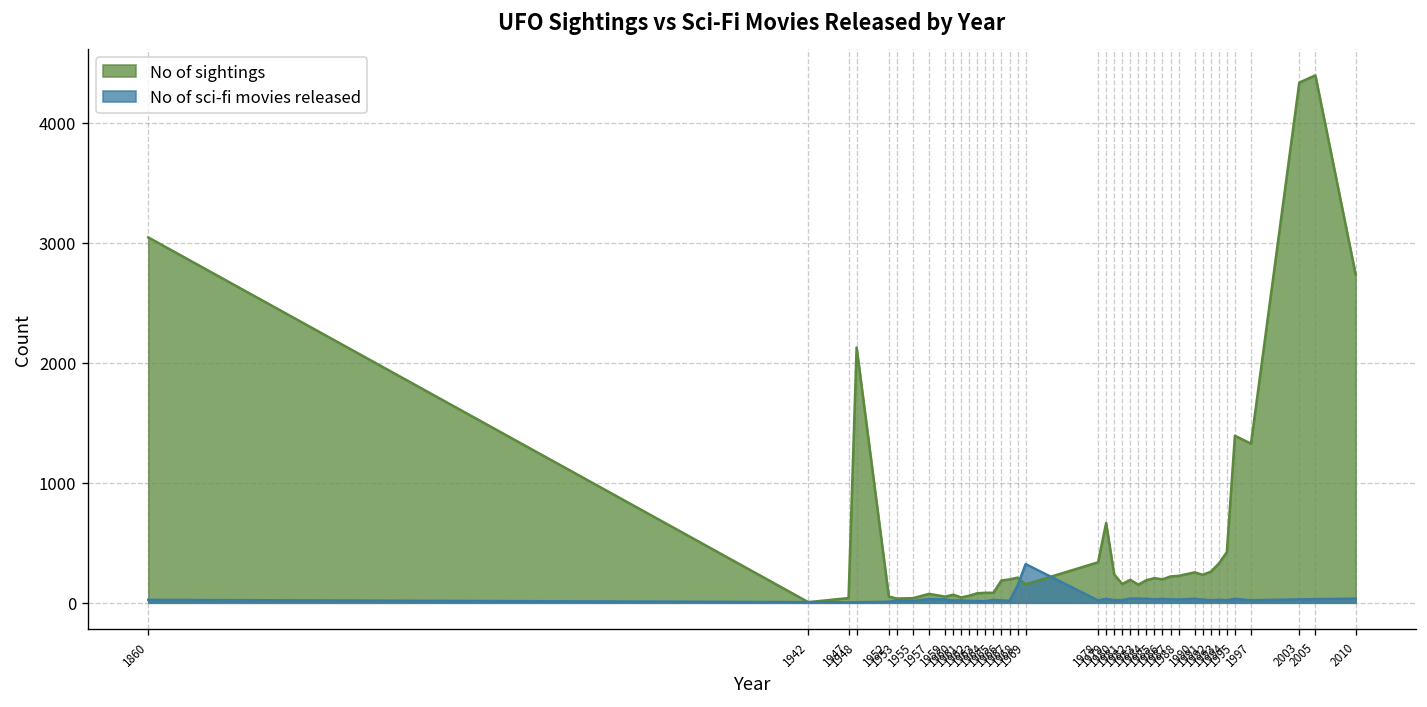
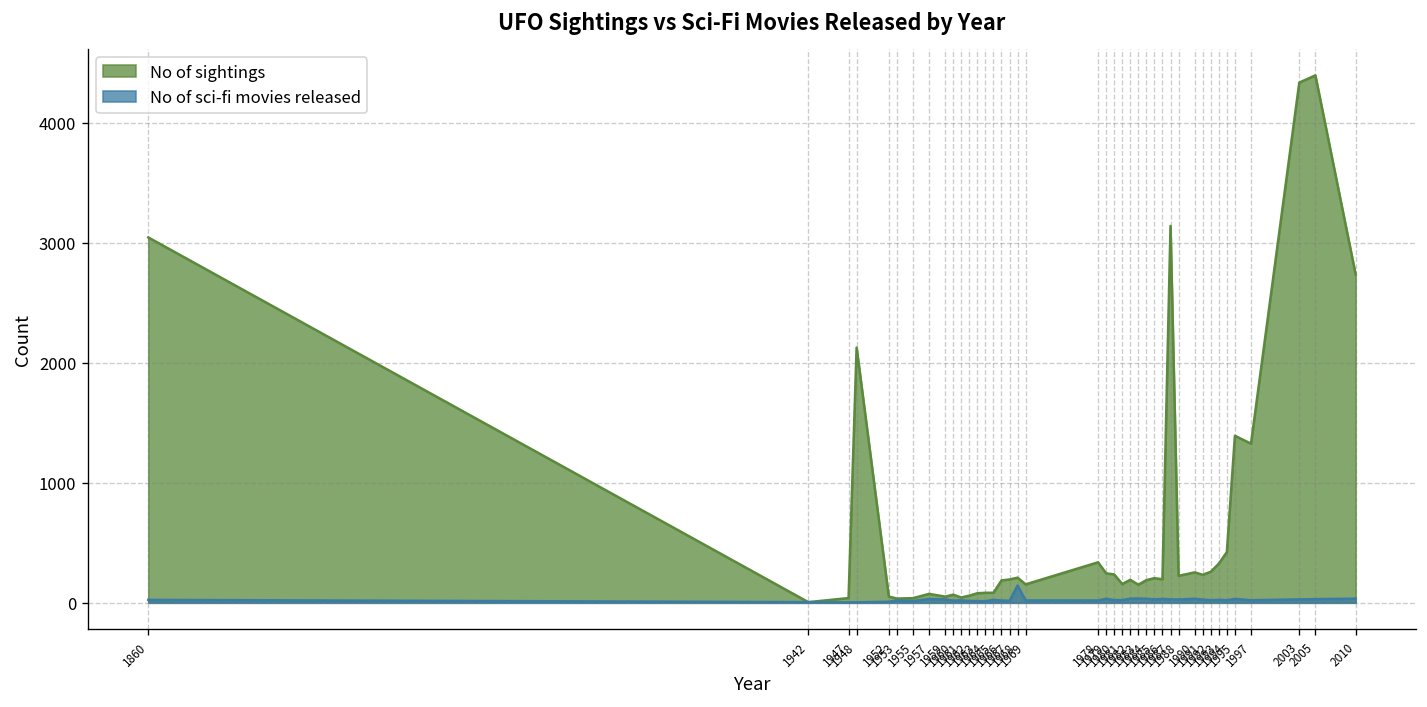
No of sci-fi movies released, 1969: 320 -> 20
No of sightings, 1979: 660 -> 250
No of sightings, 1987: 220 -> 3140
